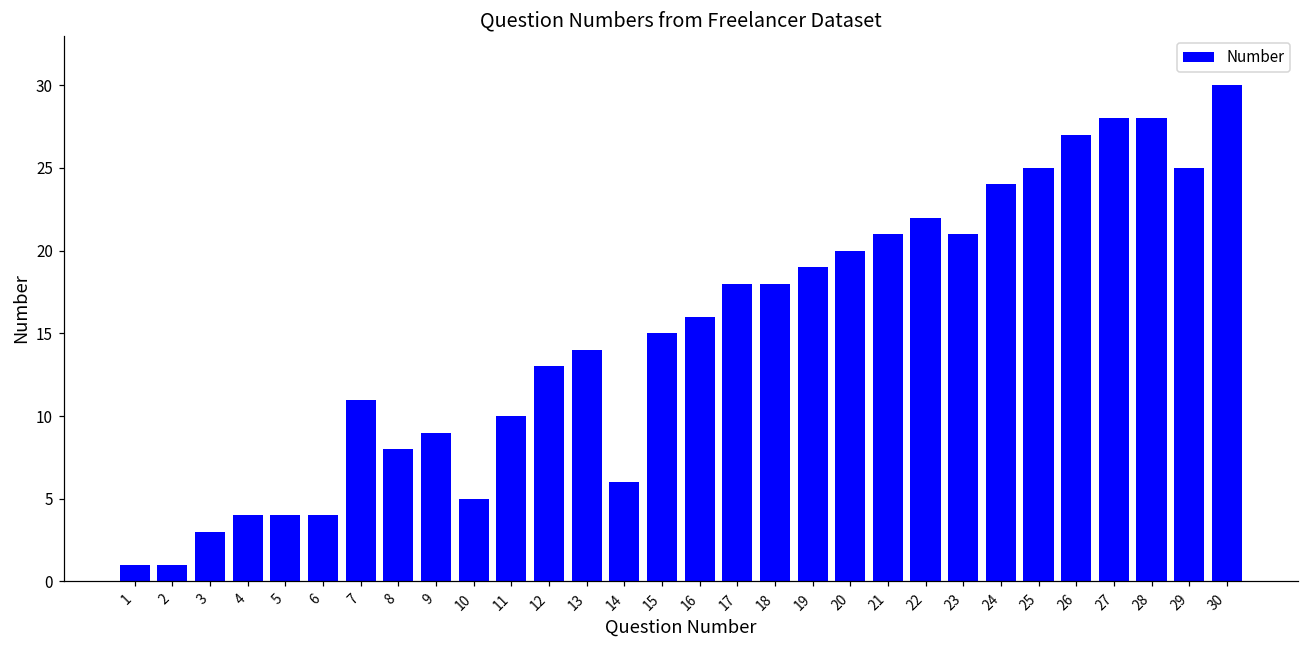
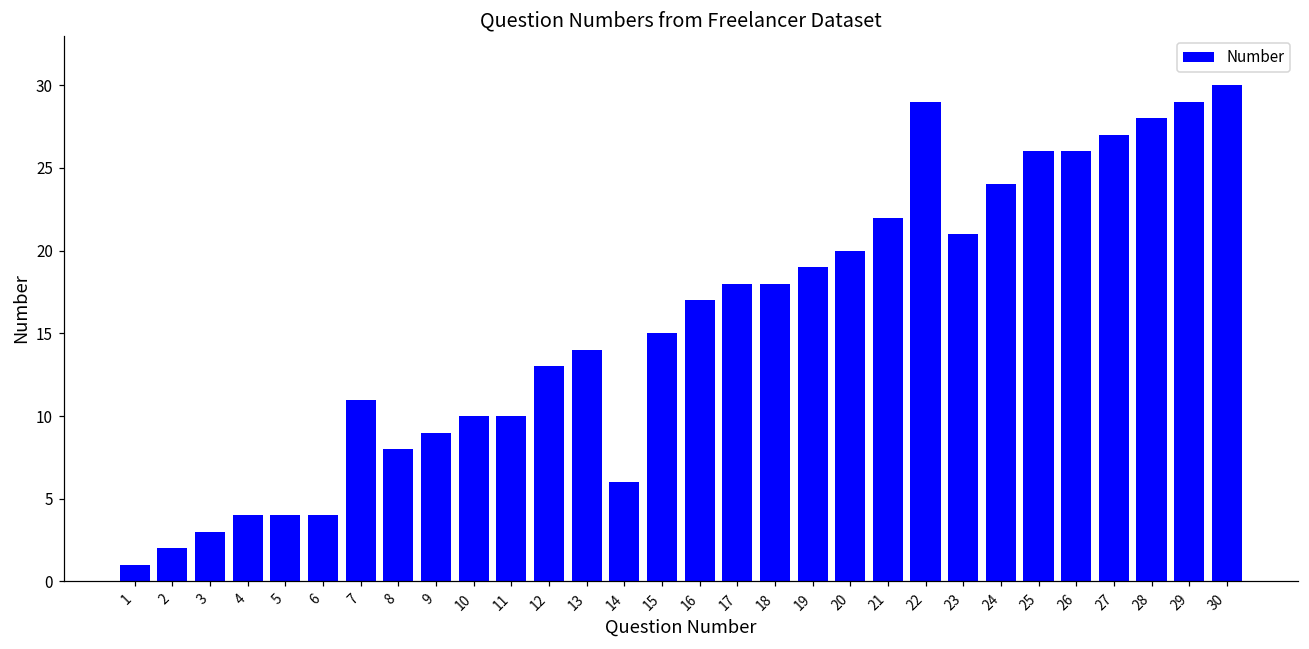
2: 1 -> 2
10: 5 -> 10
16: 16 -> 17
21: 21 -> 22
22: 22 -> 29
25: 25 -> 26
26: 27 -> 26
27: 28 -> 27
29: 25 -> 29
